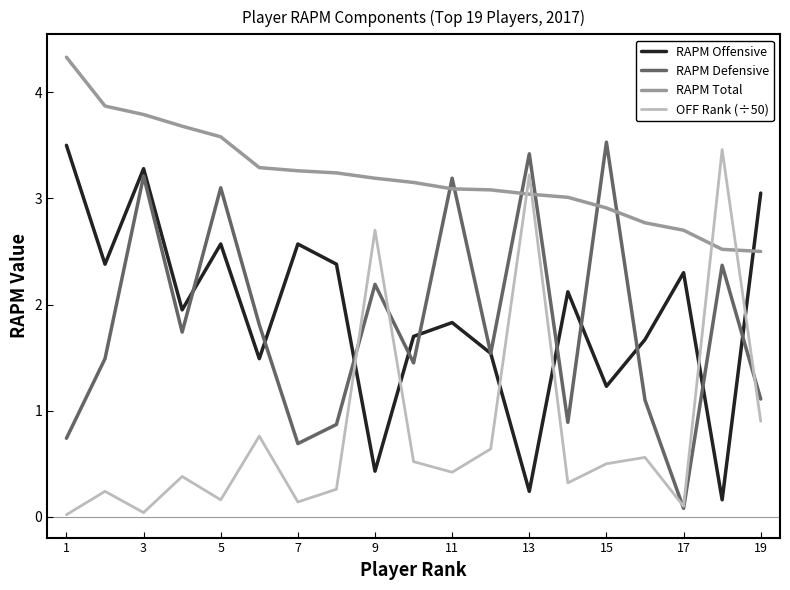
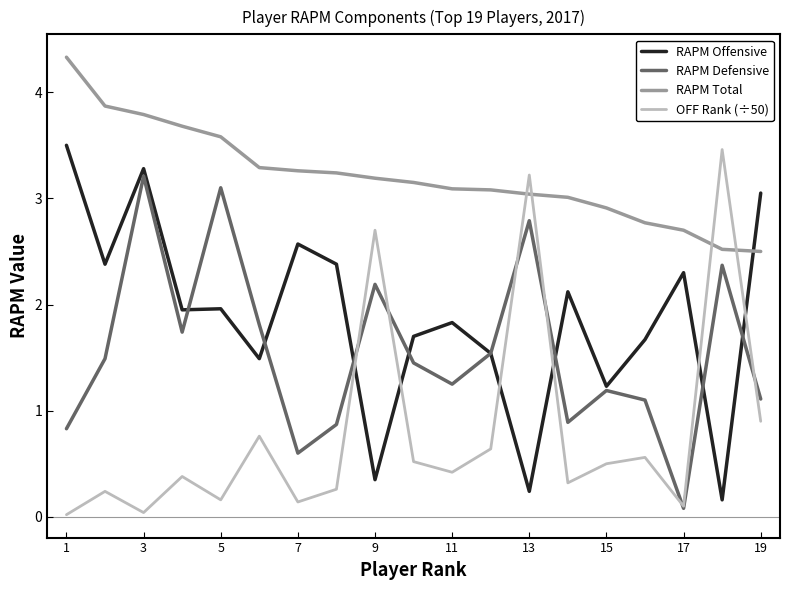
RAPM Defensive, 1: 0.74 -> 0.83
RAPM Offensive, 5: 2.57 -> 1.96
RAPM Defensive, 7: 0.69 -> 0.60
RAPM Offensive, 9: 0.43 -> 0.35
RAPM Defensive, 11: 3.19 -> 1.25
RAPM Defensive, 13: 3.42 -> 2.79
RAPM Defensive, 15: 3.53 -> 1.19
